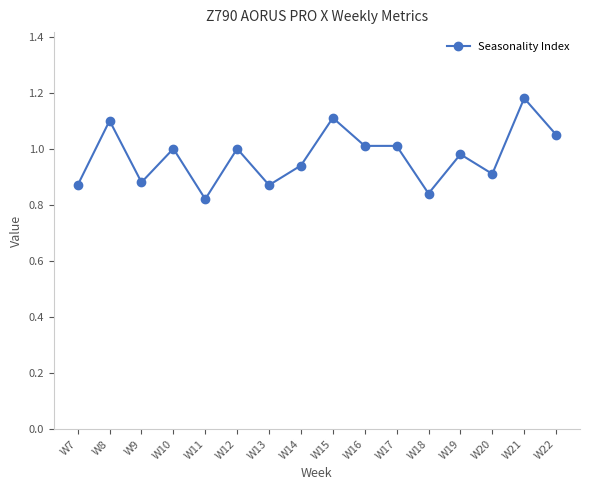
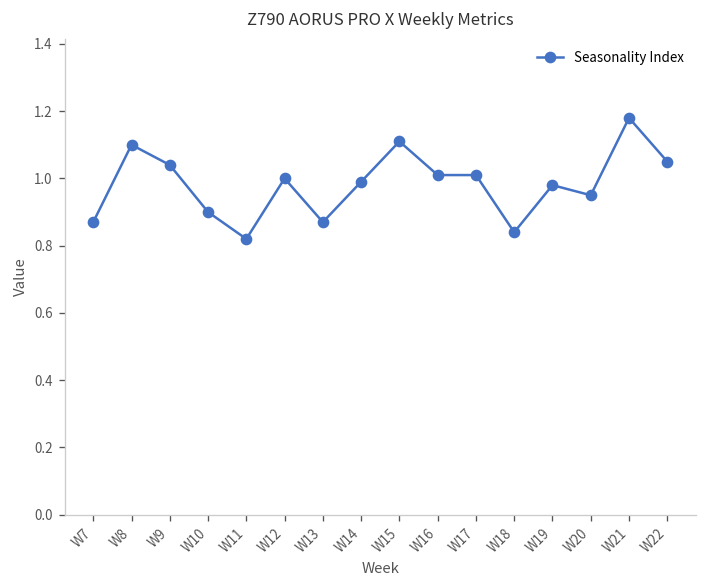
W9: 0.88 -> 1.04
W10: 1.0 -> 0.9
W14: 0.94 -> 0.99
W20: 0.91 -> 0.95
